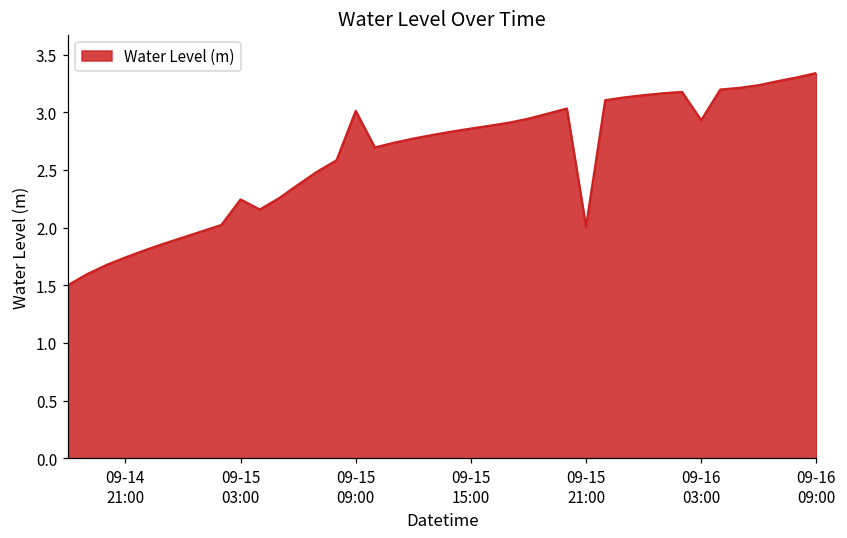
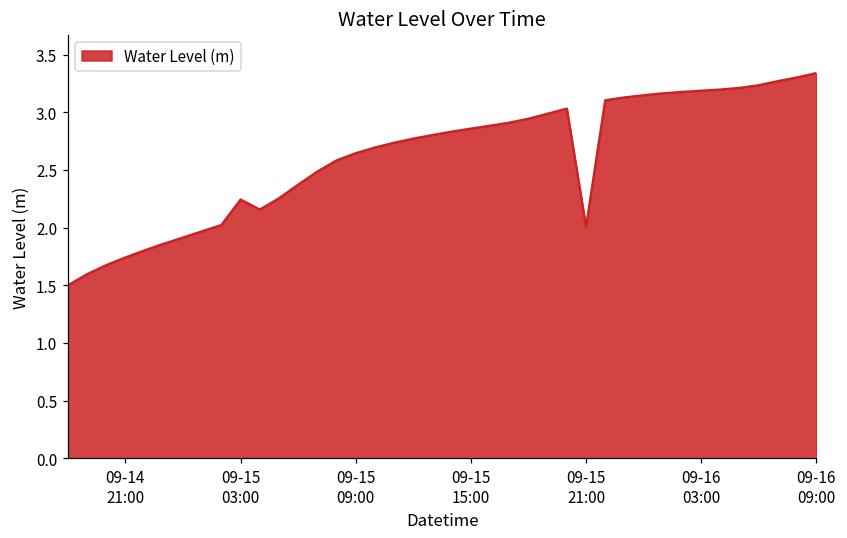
09-15 09:00: 3.01 -> 2.65
09-16 03:00: 2.93 -> 3.19
